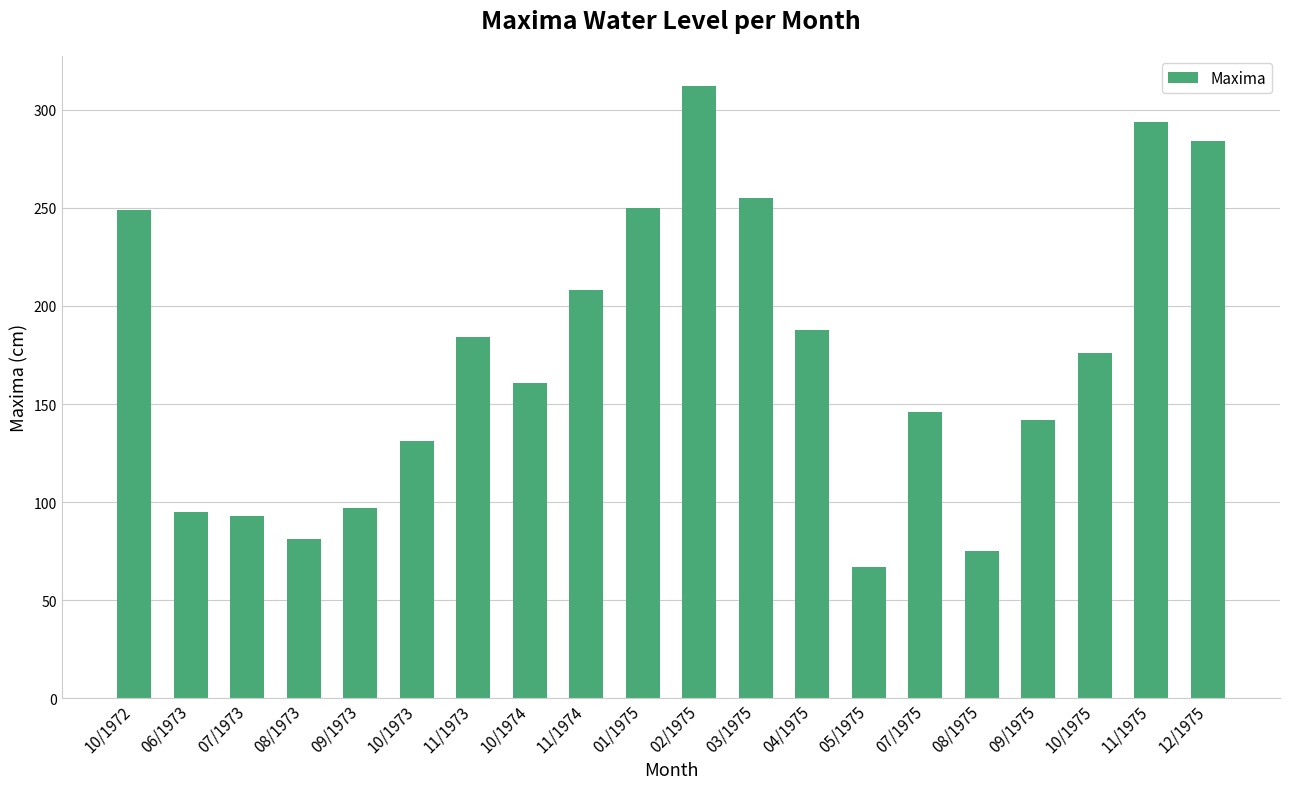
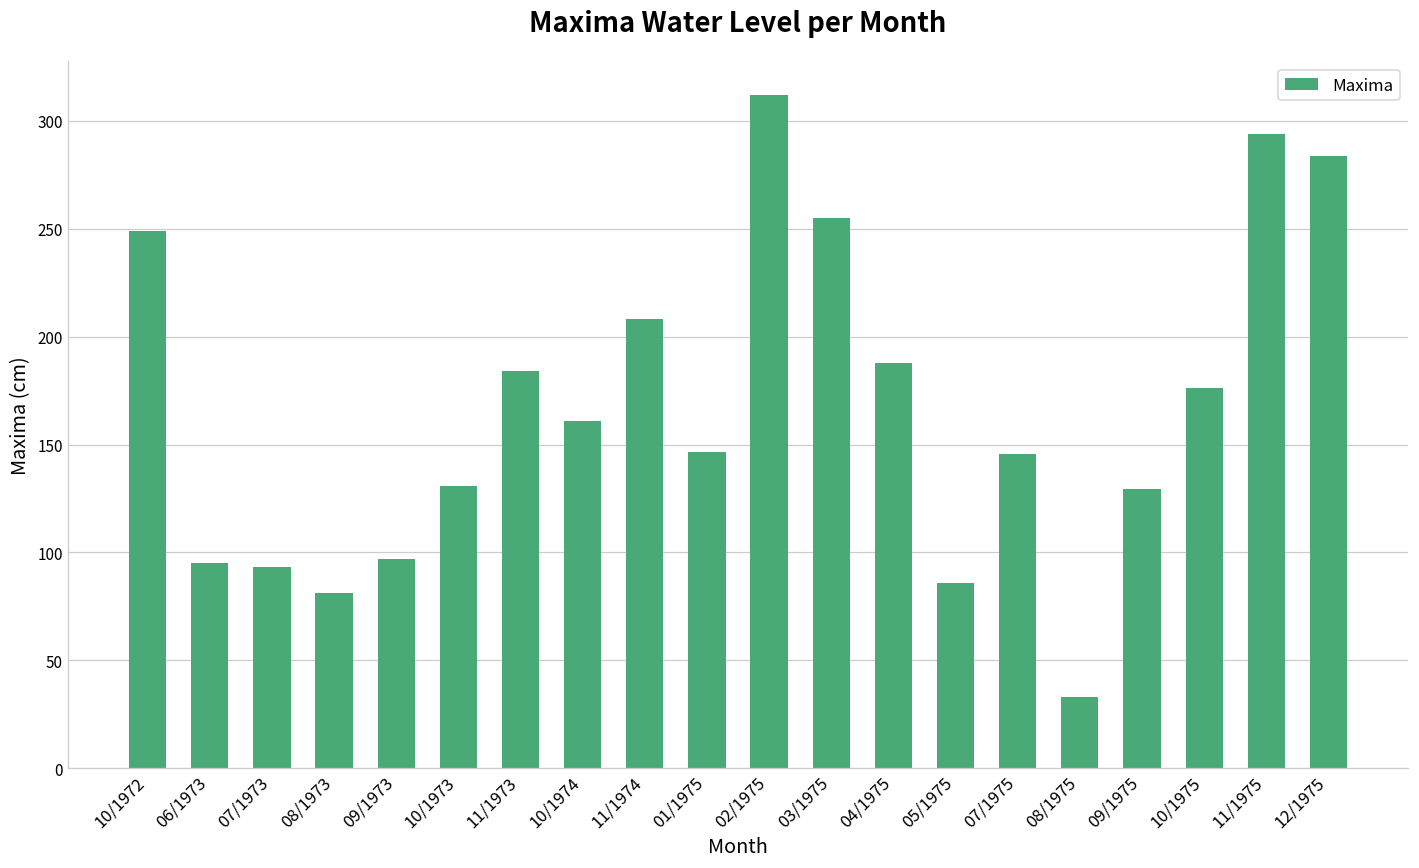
01/1975: 250 -> 147
05/1975: 67 -> 86
08/1975: 75 -> 33
09/1975: 142 -> 130
